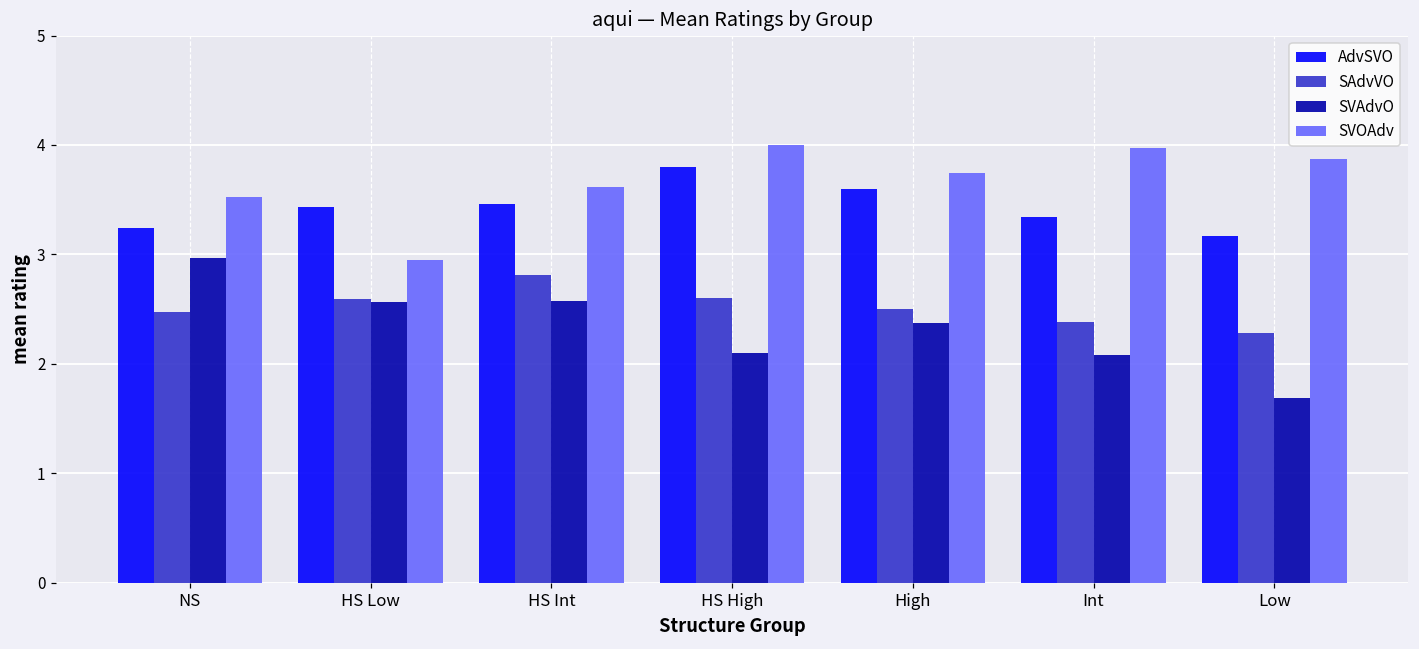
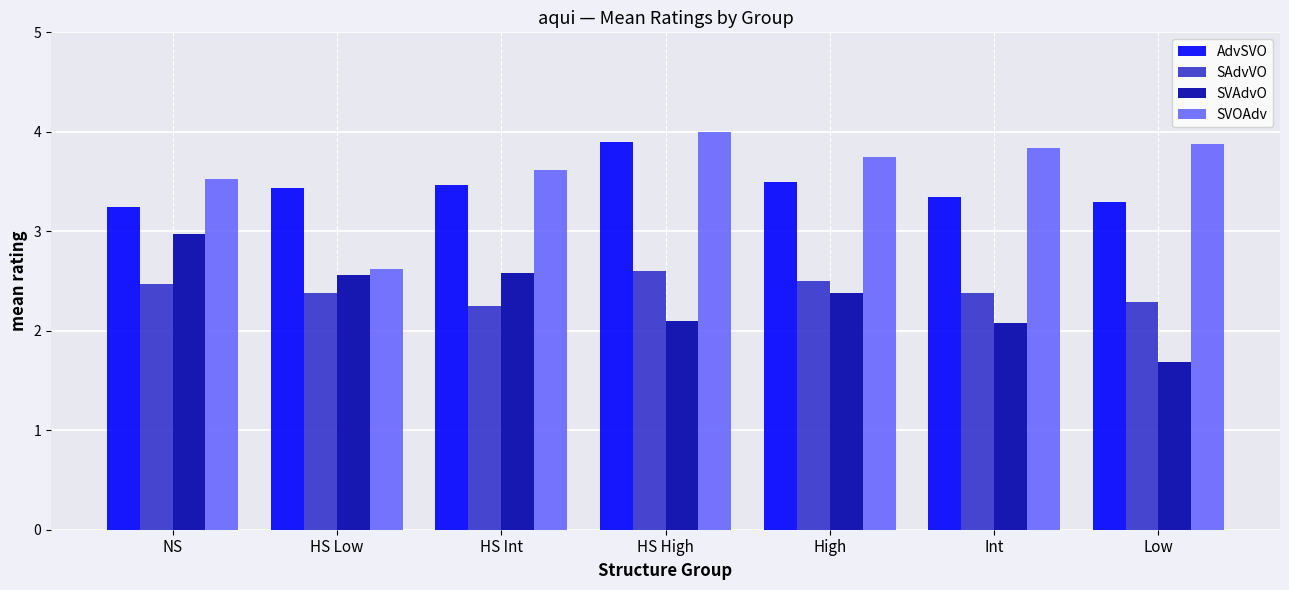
SAdvVO, HS Low: 2.6 -> 2.4
SVOAdv, HS Low: 2.9 -> 2.6
SAdvVO, HS Int: 2.8 -> 2.3
AdvSVO, HS High: 3.8 -> 3.9
AdvSVO, High: 3.6 -> 3.5
SVOAdv, Int: 4.0 -> 3.8
AdvSVO, Low: 3.2 -> 3.3
